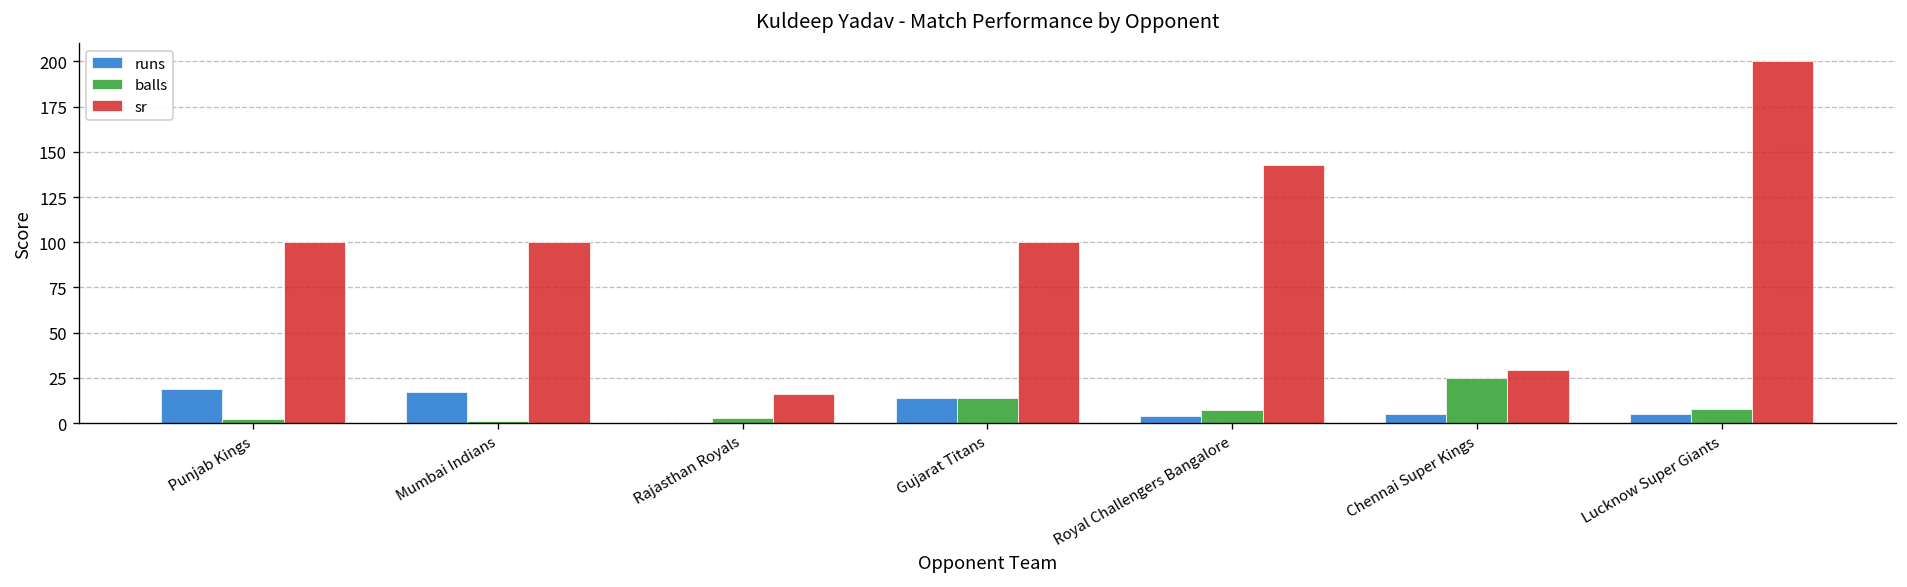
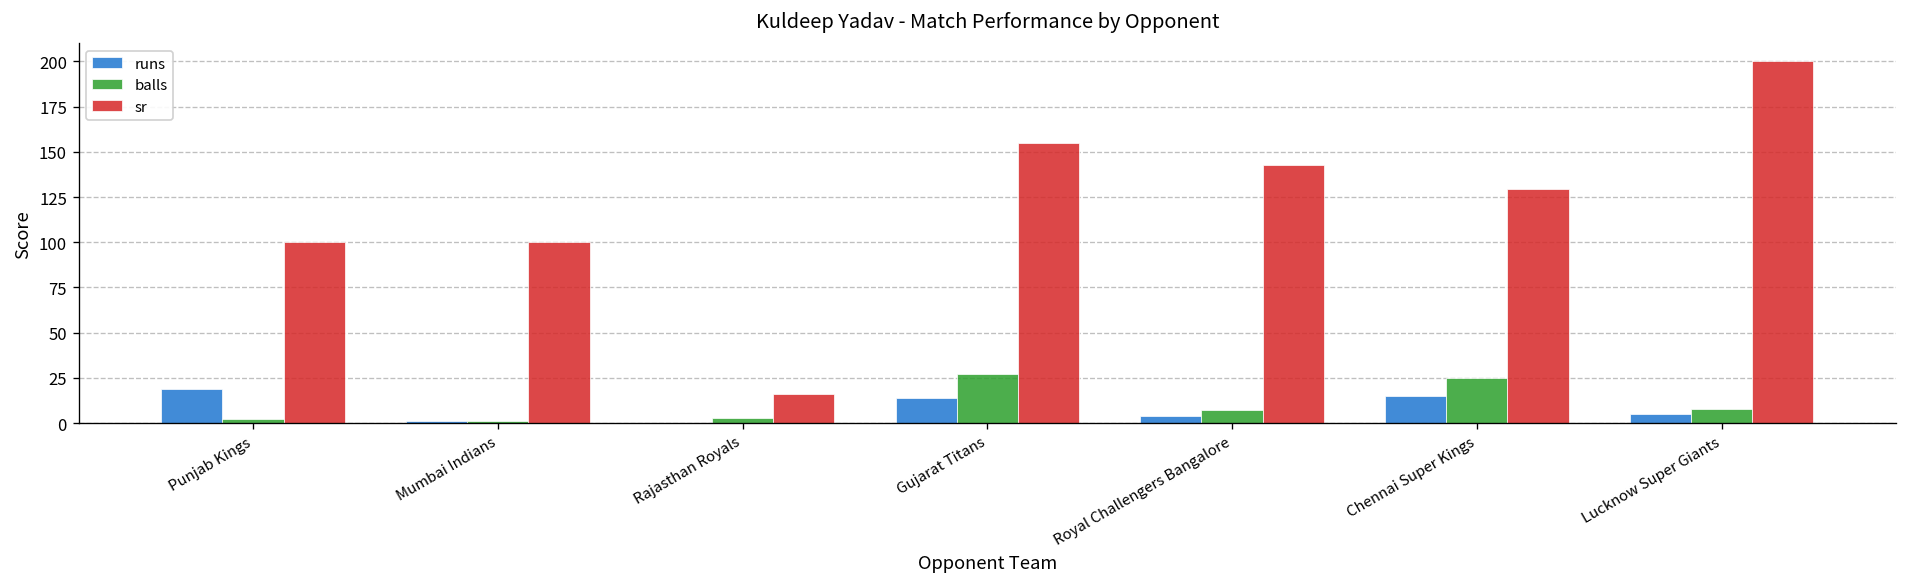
runs, Mumbai Indians: 17 -> 1
balls, Gujarat Titans: 14 -> 27
sr, Gujarat Titans: 100 -> 155
runs, Chennai Super Kings: 5 -> 15
sr, Chennai Super Kings: 29 -> 130
